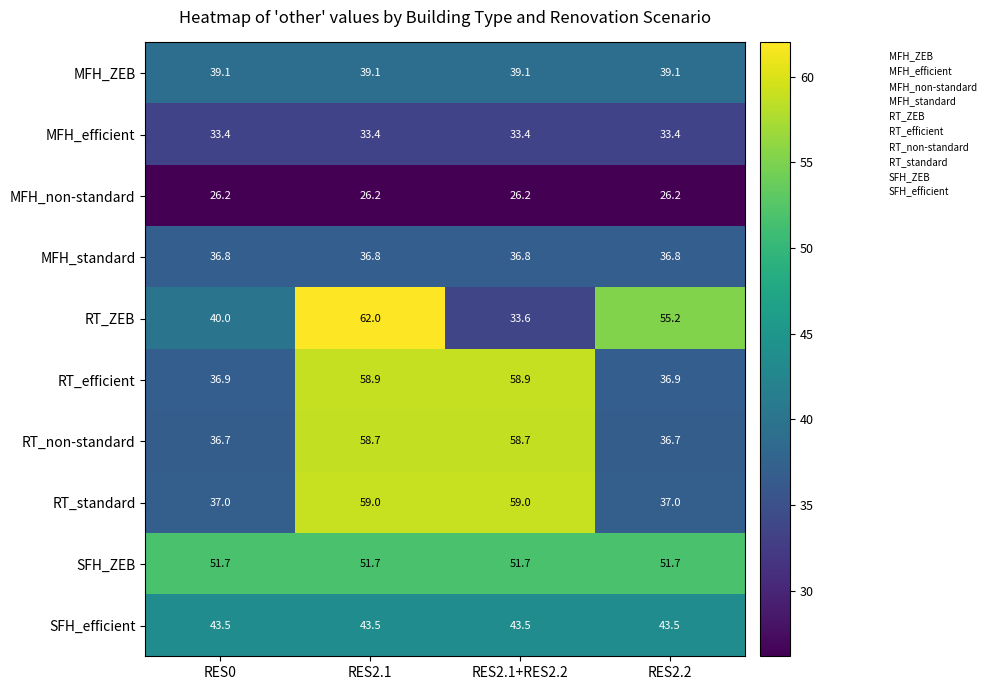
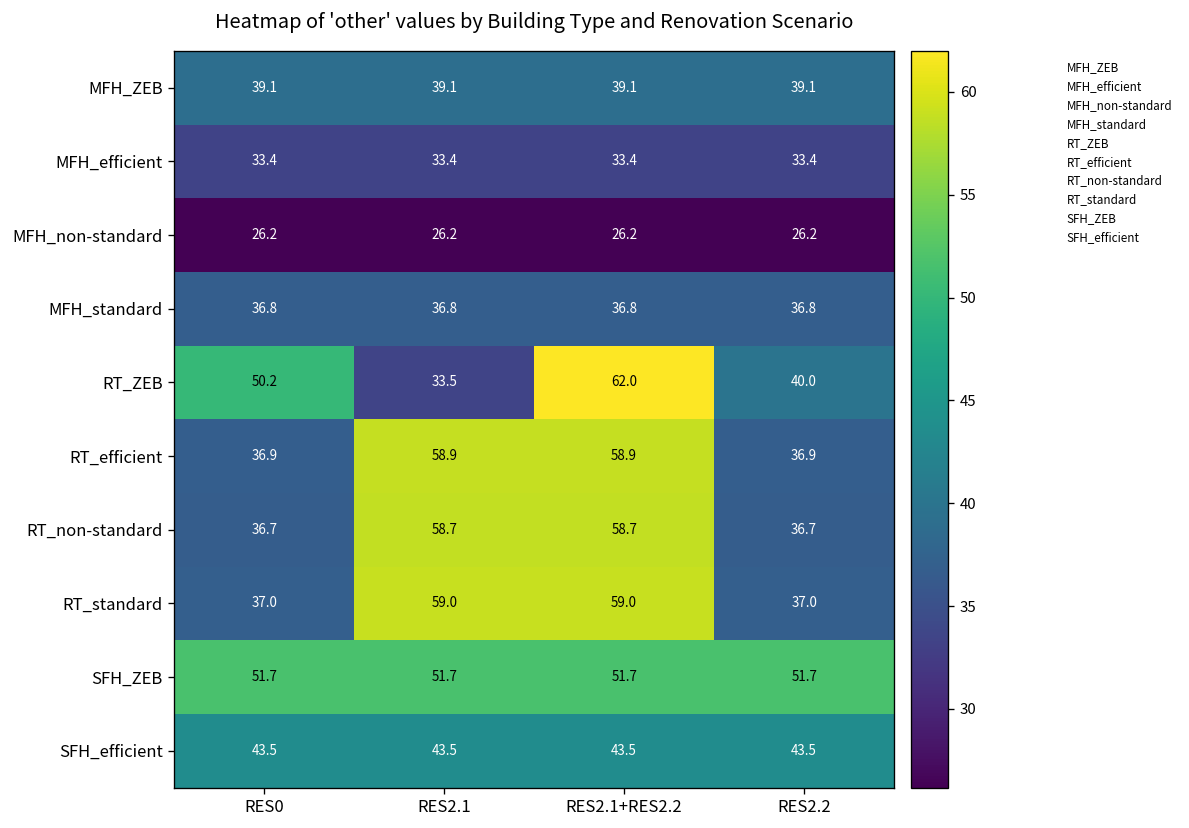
RT_ZEB, RES0: 40.0 -> 50.2
RT_ZEB, RES2.1: 62.0 -> 33.5
RT_ZEB, RES2.1+RES2.2: 33.6 -> 62.0
RT_ZEB, RES2.2: 55.2 -> 40.0
